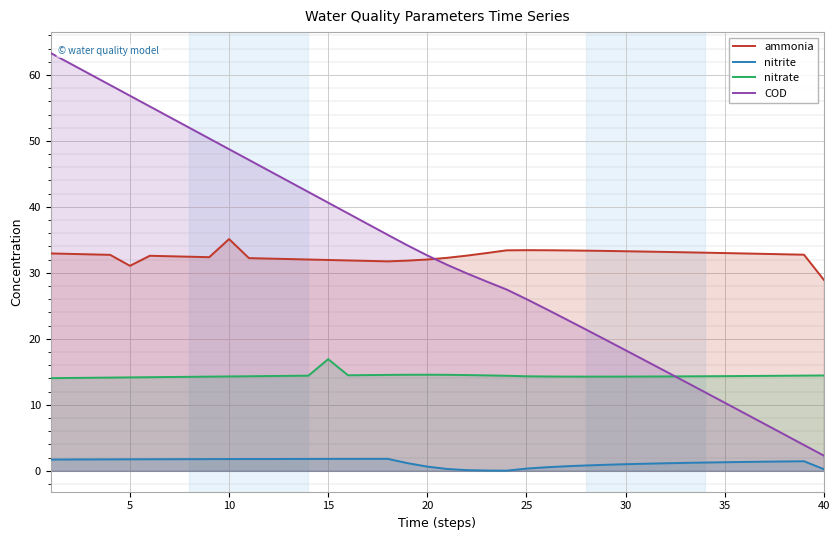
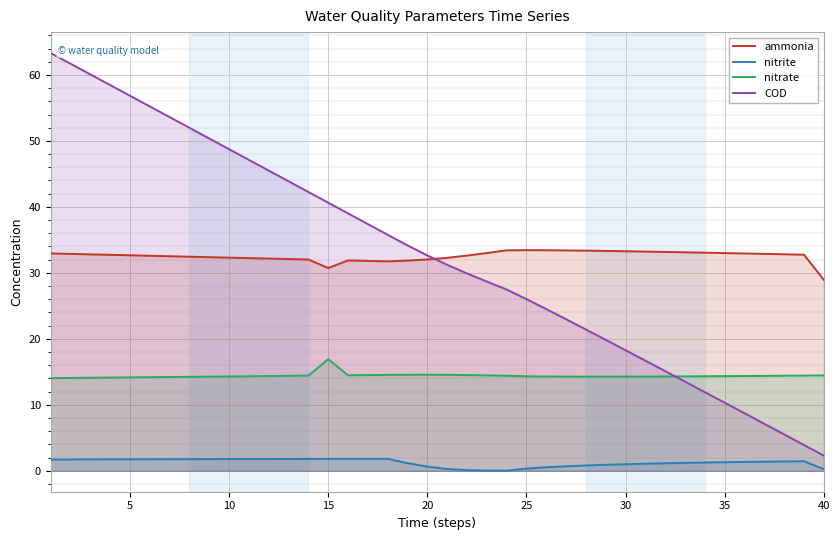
ammonia, 5: 31 -> 33
ammonia, 10: 35 -> 32
ammonia, 15: 32 -> 31
